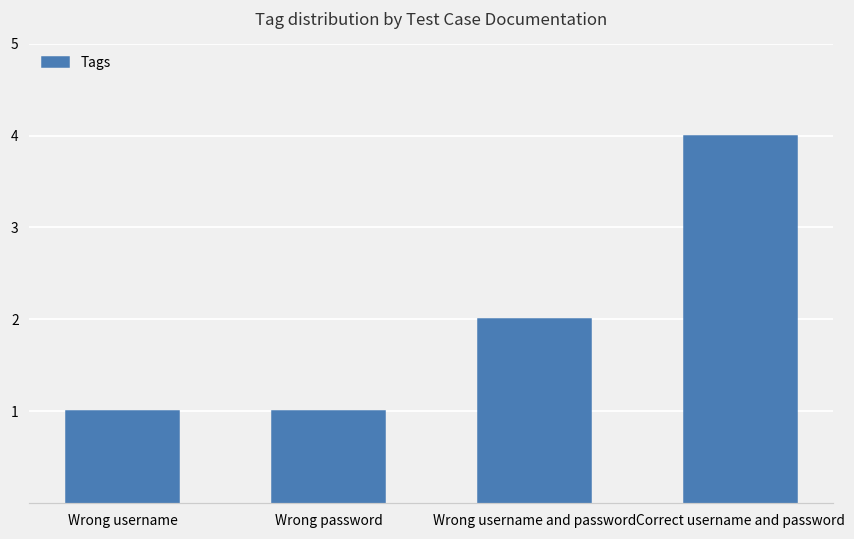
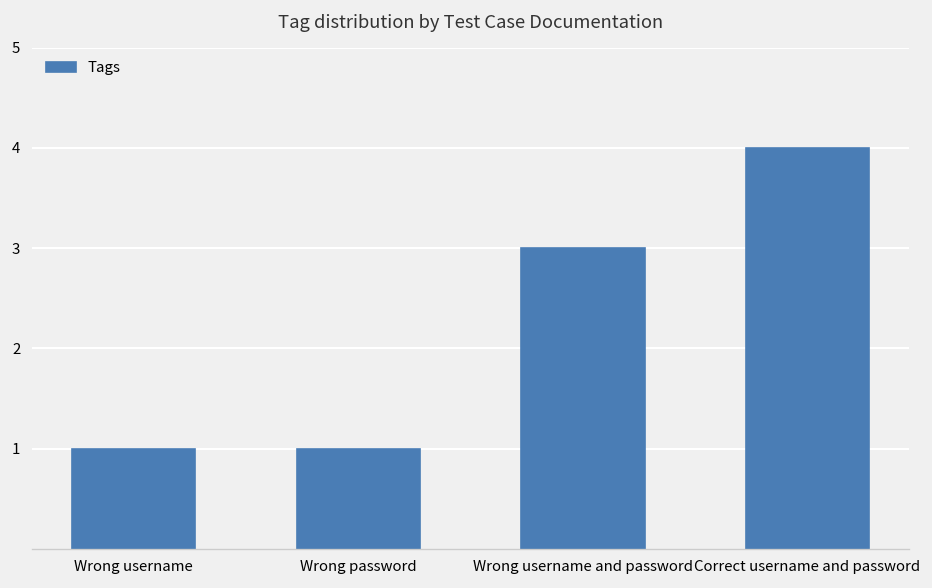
Wrong username and password: 2 -> 3
